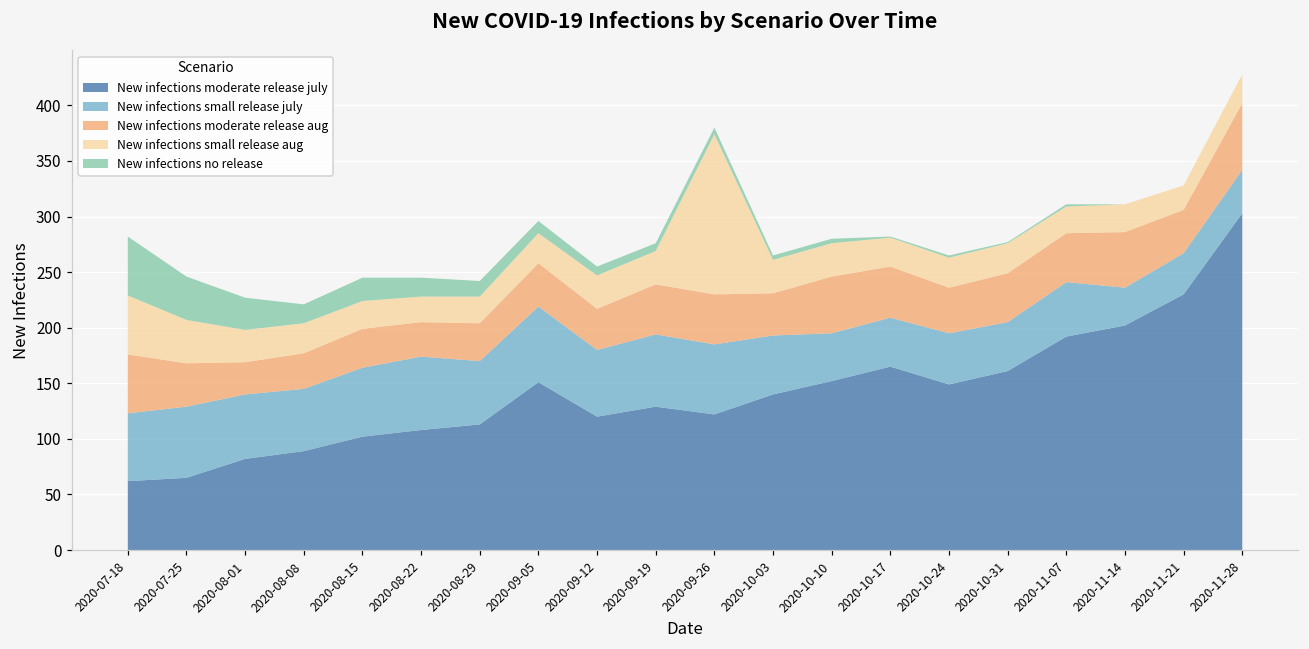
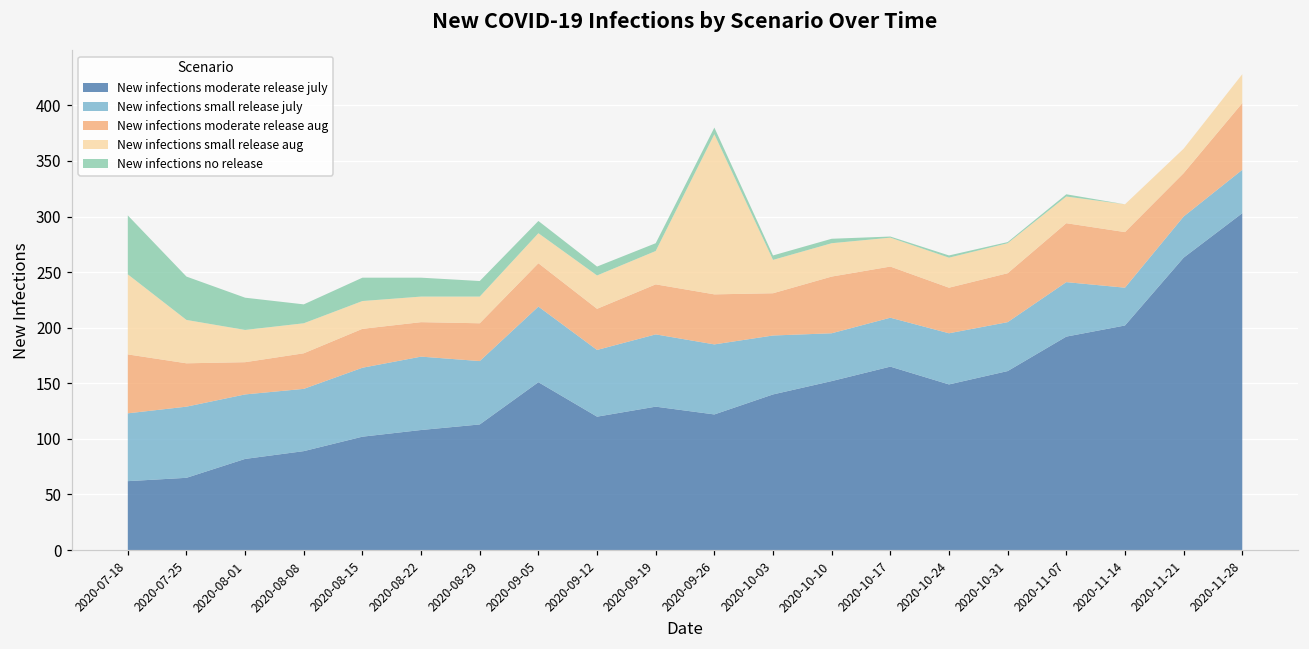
New infections small release aug, 2020-07-18: 53 -> 72
New infections moderate release aug, 2020-11-07: 44 -> 53
New infections moderate release july, 2020-11-21: 230 -> 263
